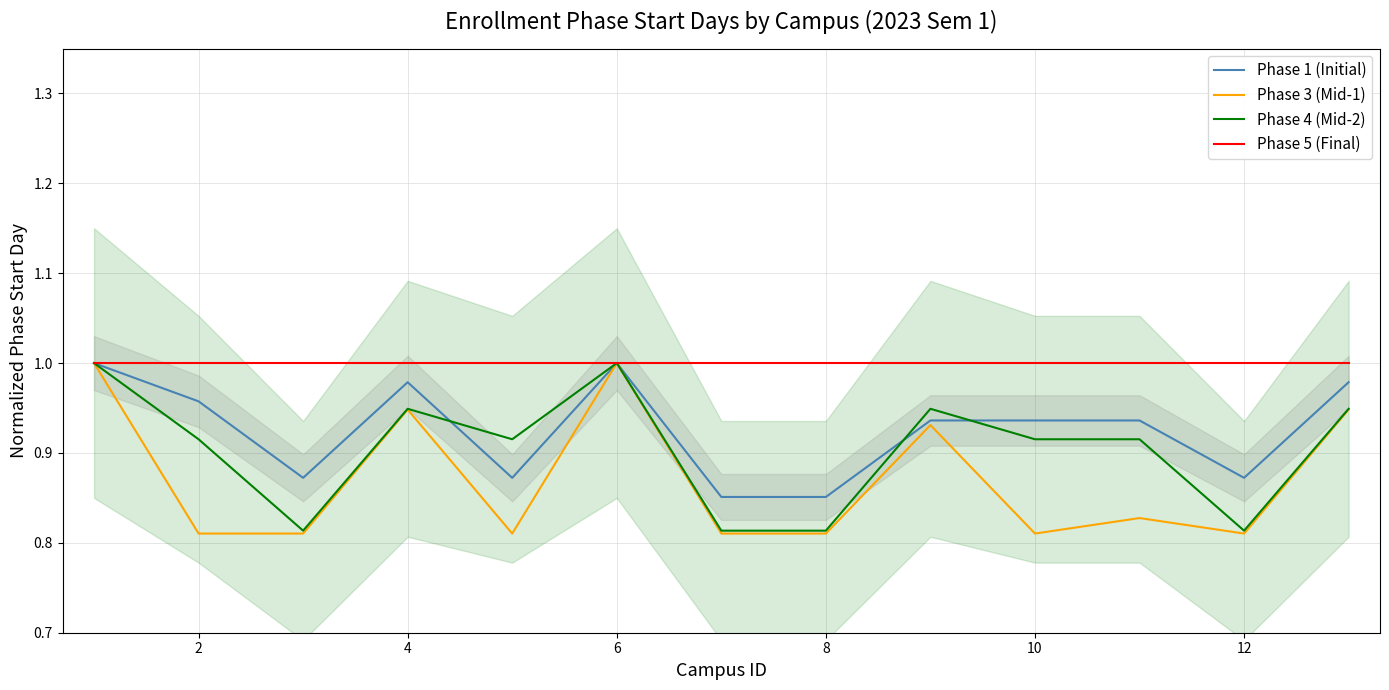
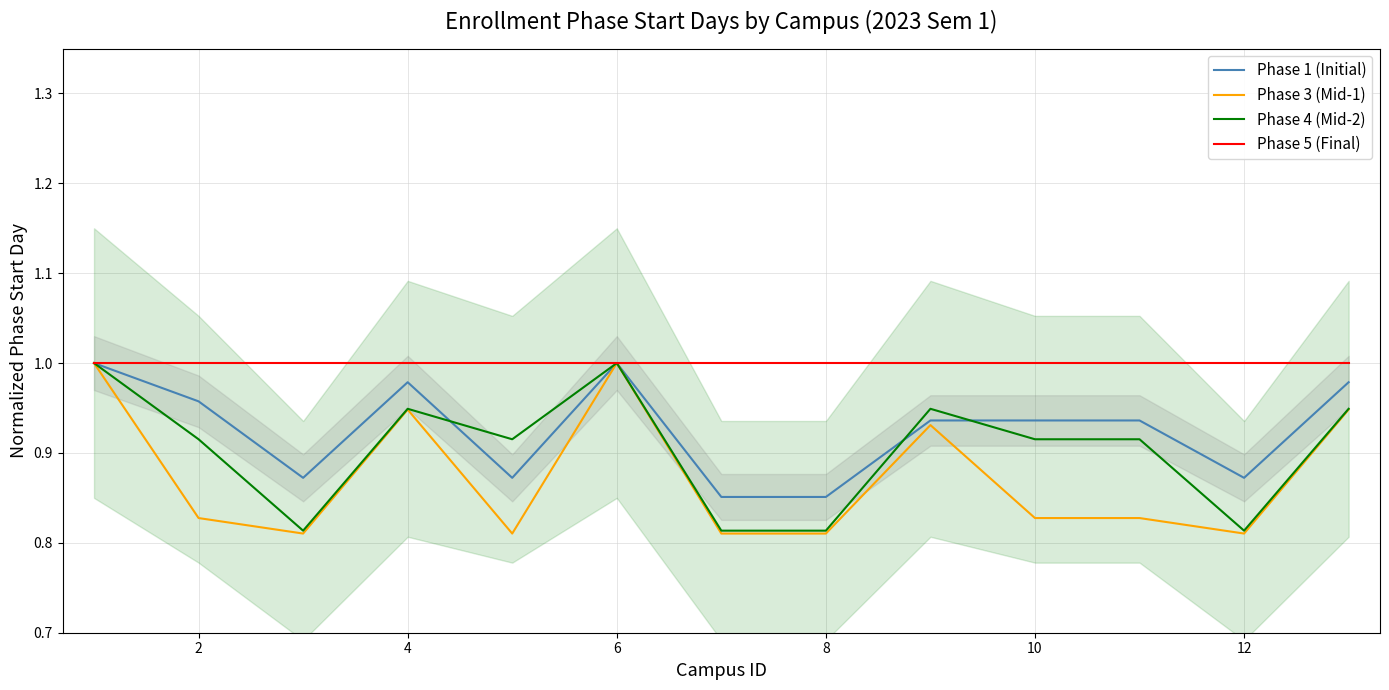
Phase 3 (Mid-1), 2: 0.81 -> 0.83
Phase 3 (Mid-1), 10: 0.81 -> 0.83
